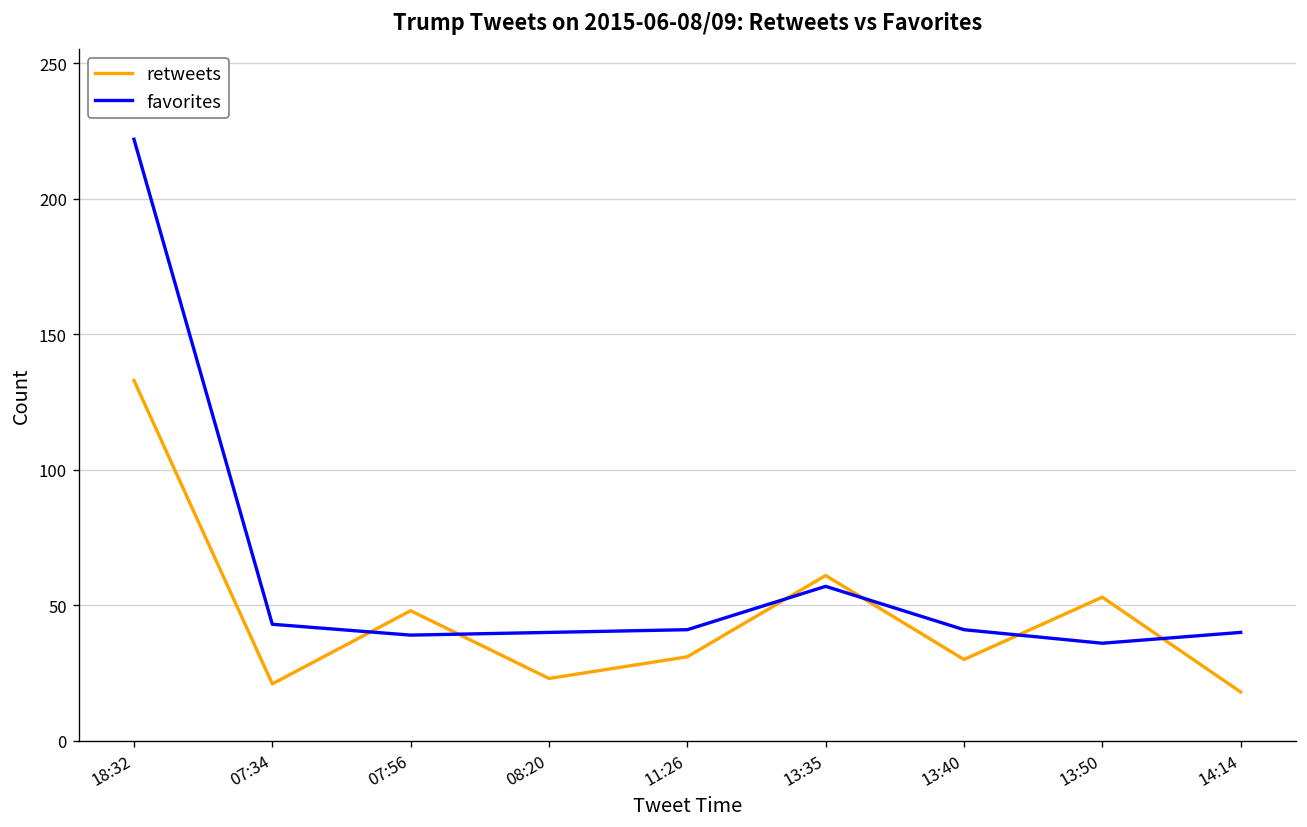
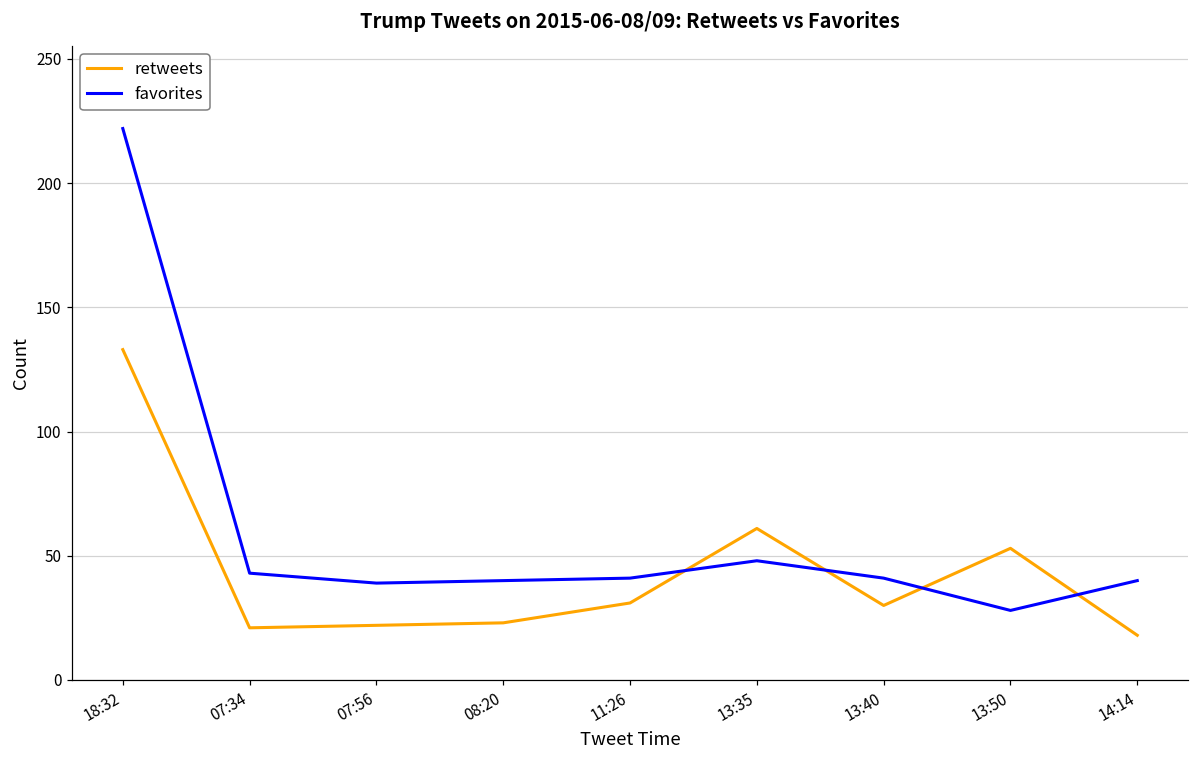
retweets, 07:56: 48 -> 22
favorites, 13:35: 57 -> 48
favorites, 13:50: 36 -> 28
